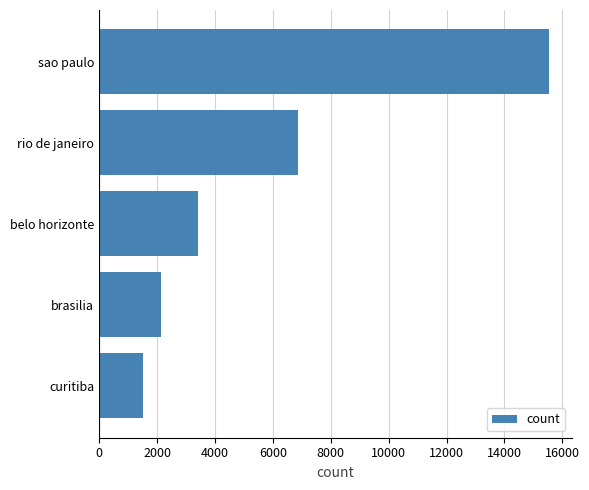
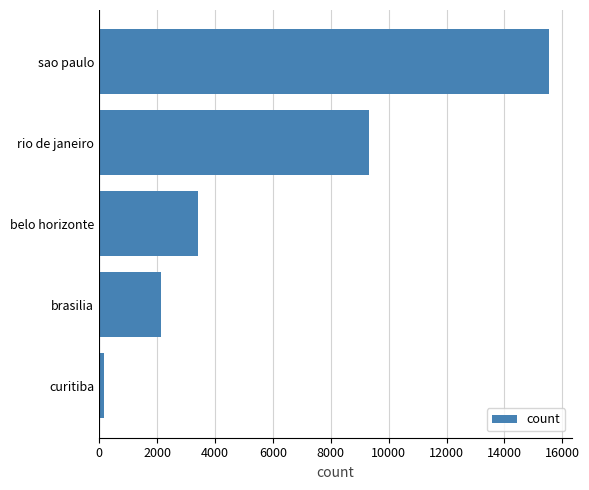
rio de janeiro: 6900 -> 9300
curitiba: 1500 -> 200
